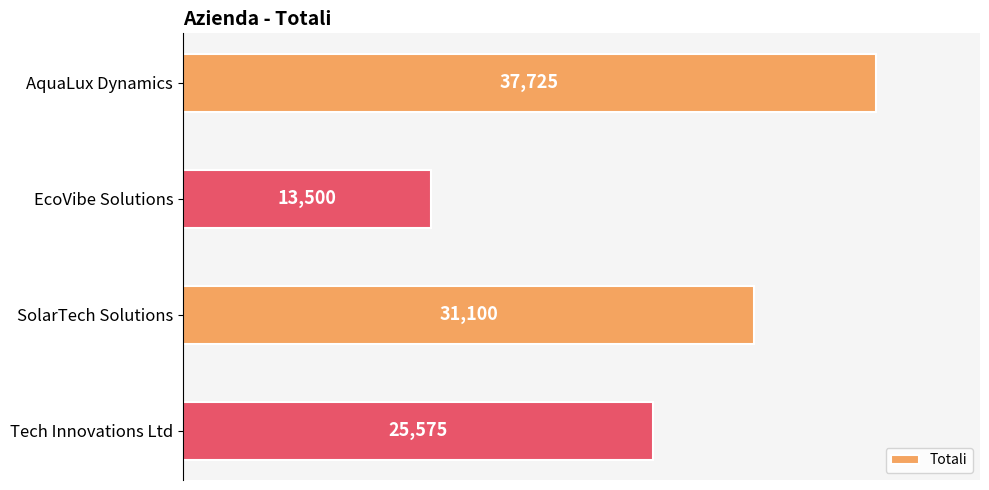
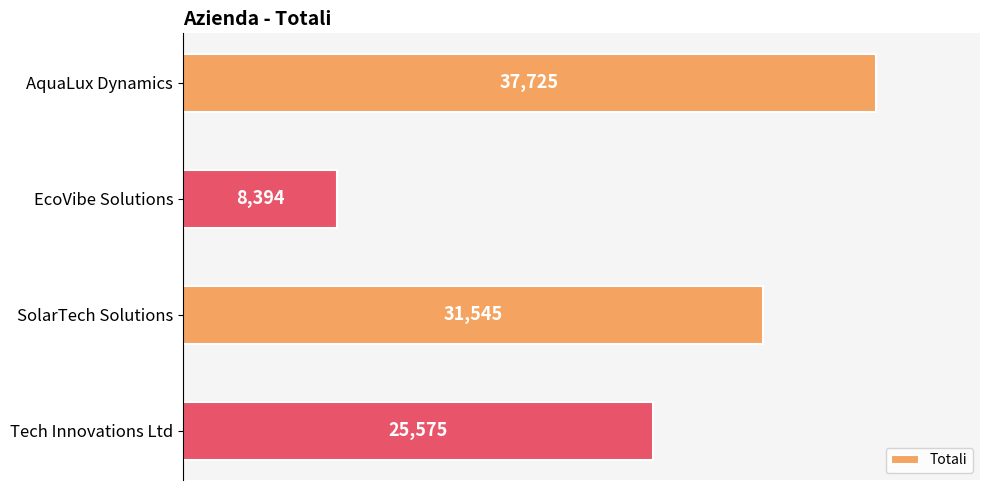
EcoVibe Solutions: 13,500 -> 8,394
SolarTech Solutions: 31,100 -> 31,545
